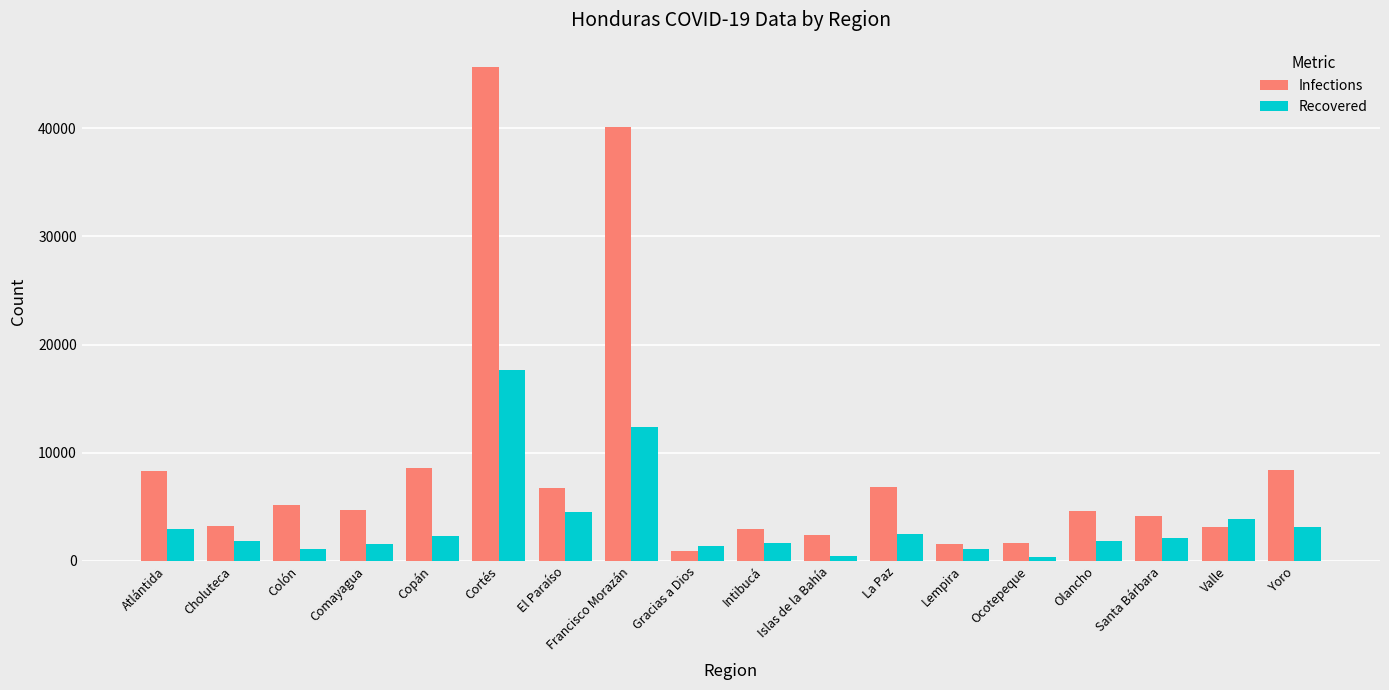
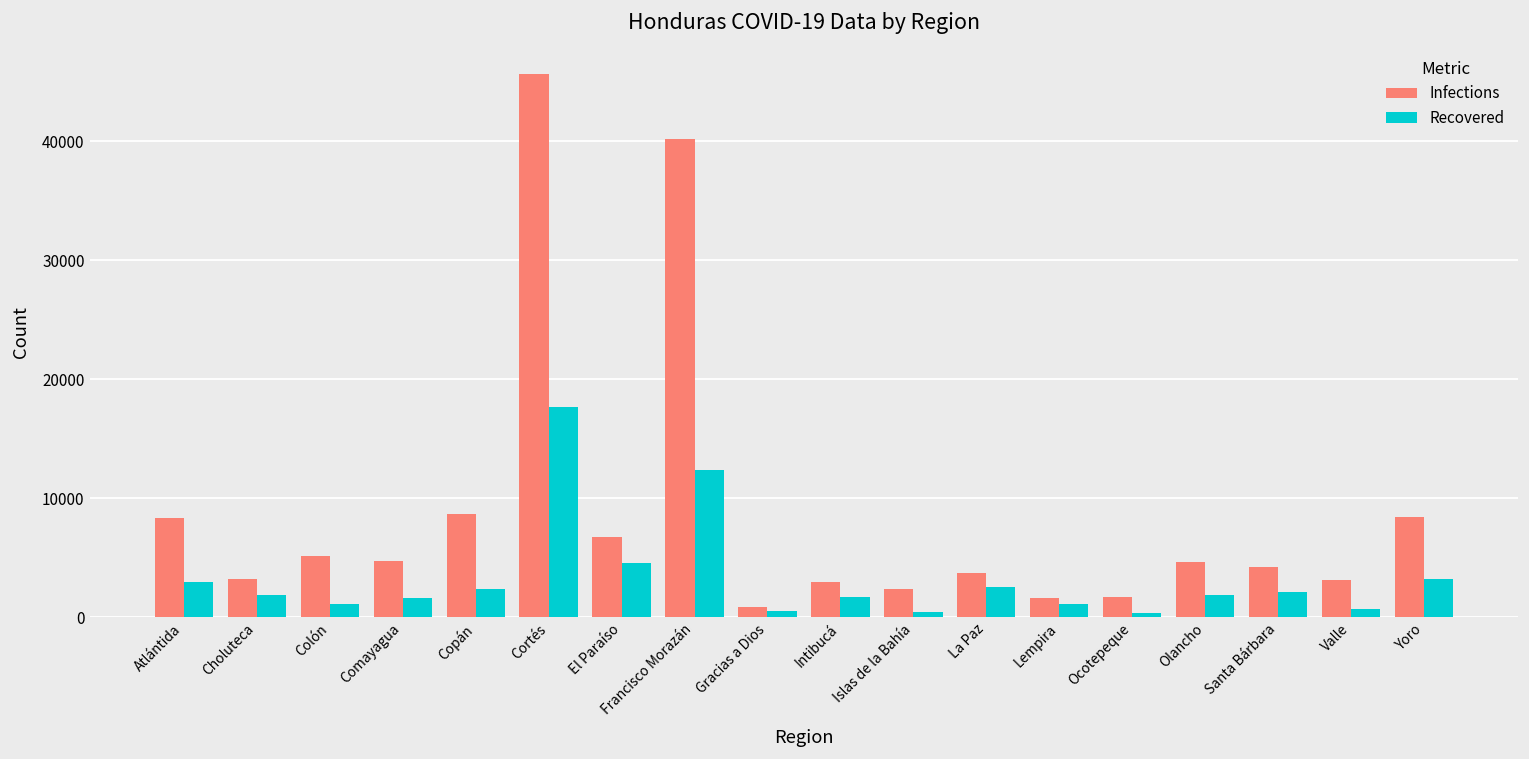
Recovered, Gracias a Dios: 1400 -> 500
Infections, La Paz: 6800 -> 3700
Recovered, Valle: 3900 -> 700
